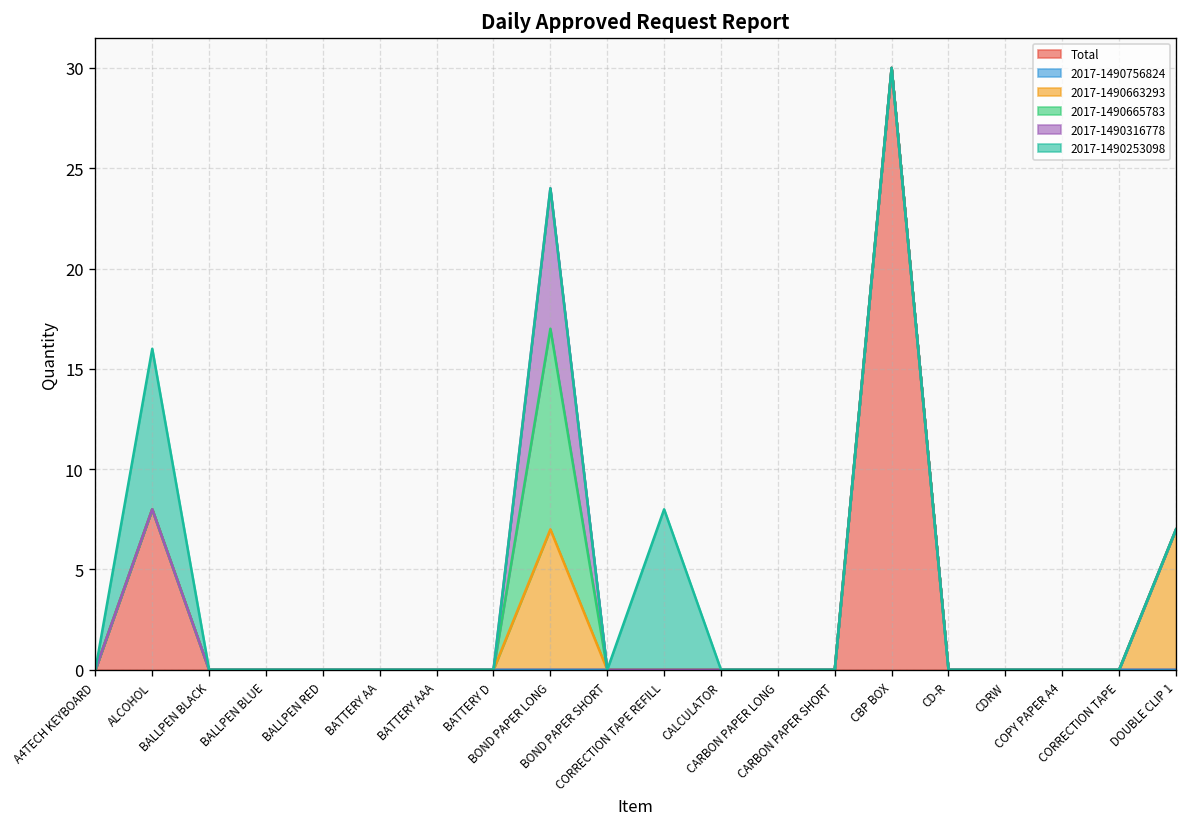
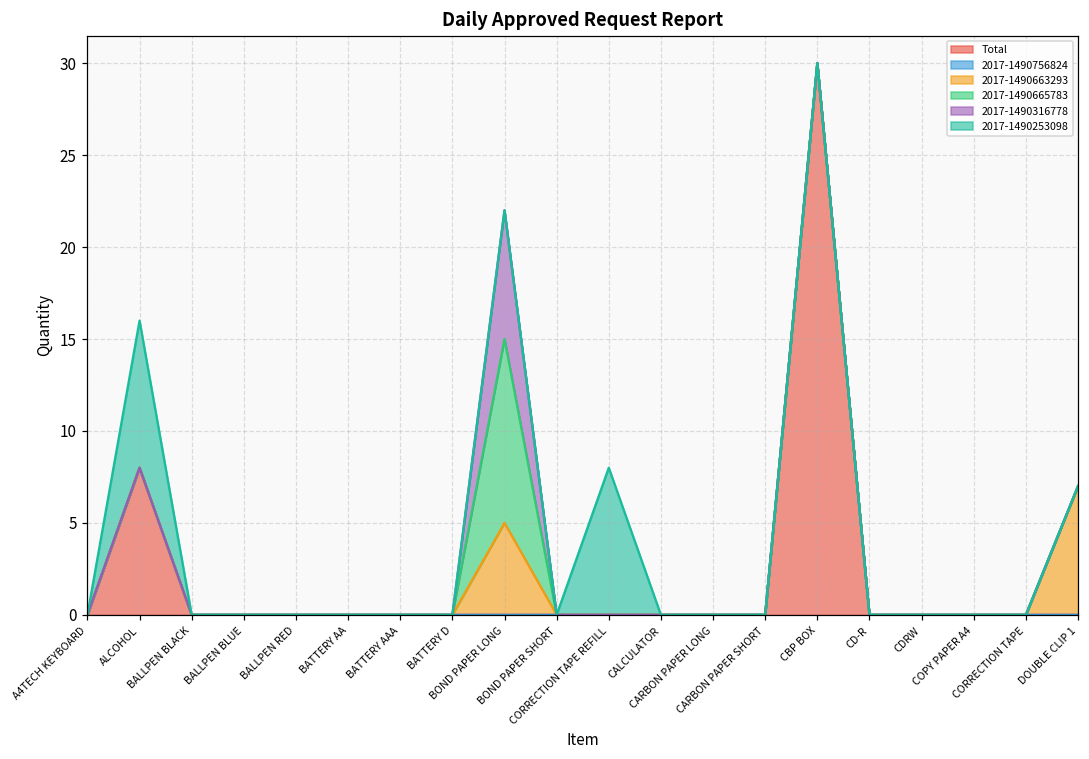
2017-1490663293, BOND PAPER LONG: 7 -> 5
